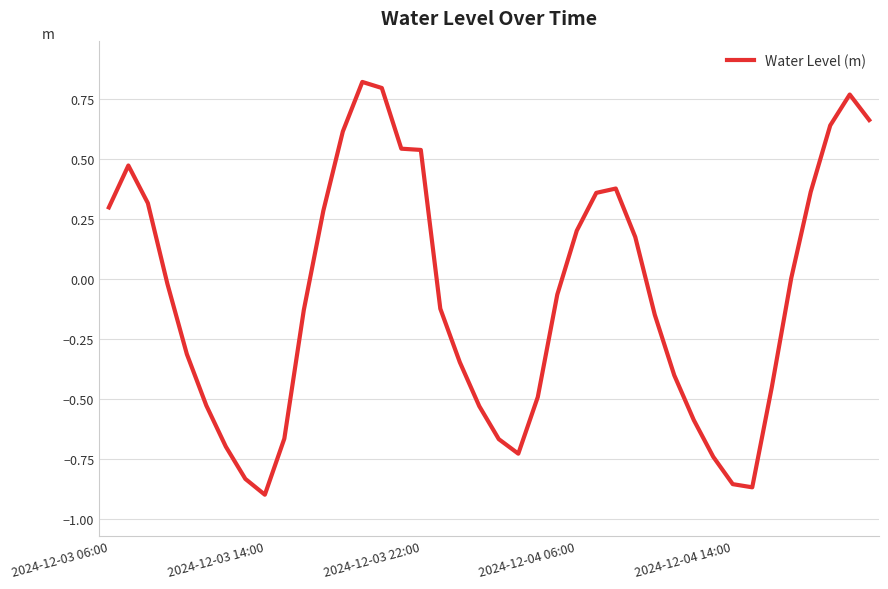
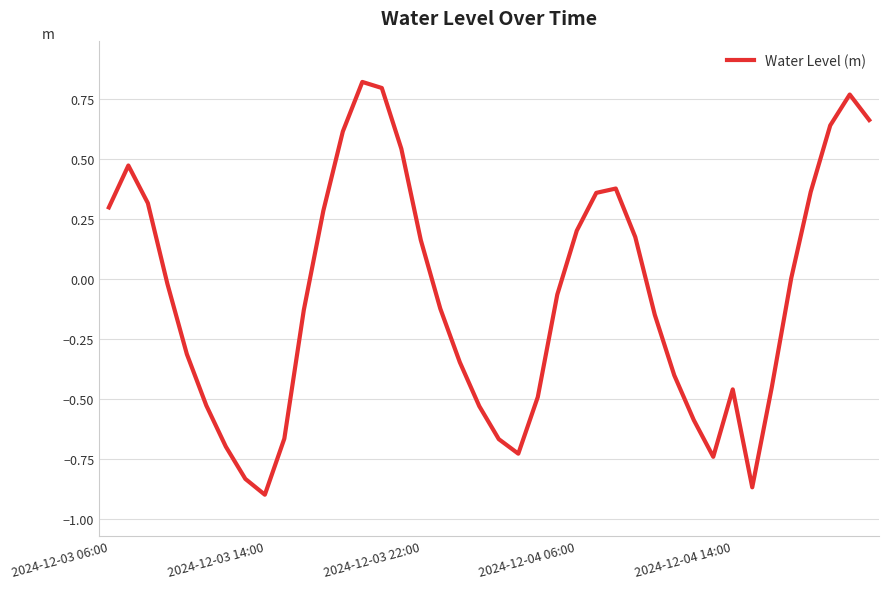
2024-12-03 22:00: 0.54 -> 0.16
2024-12-04 14:00: -0.86 -> -0.46
